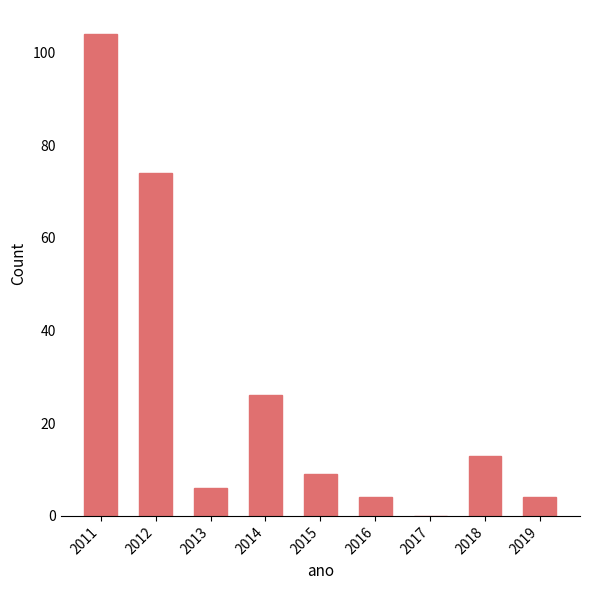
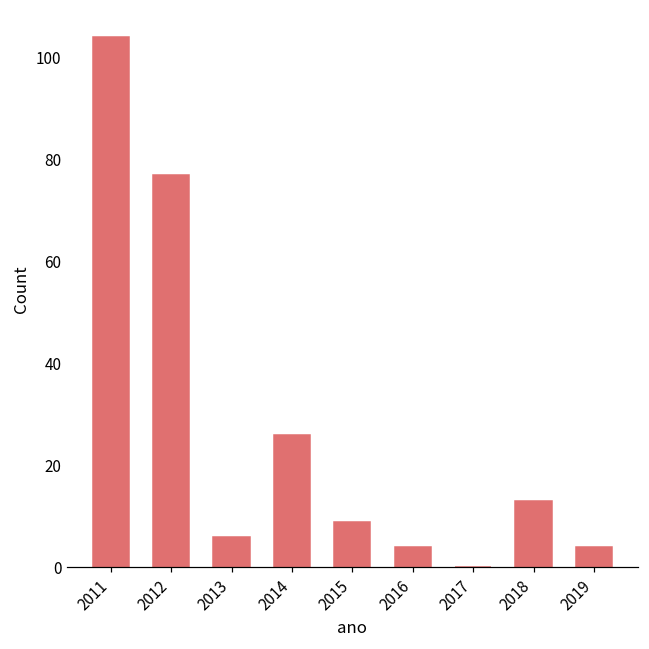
2012: 74 -> 77
